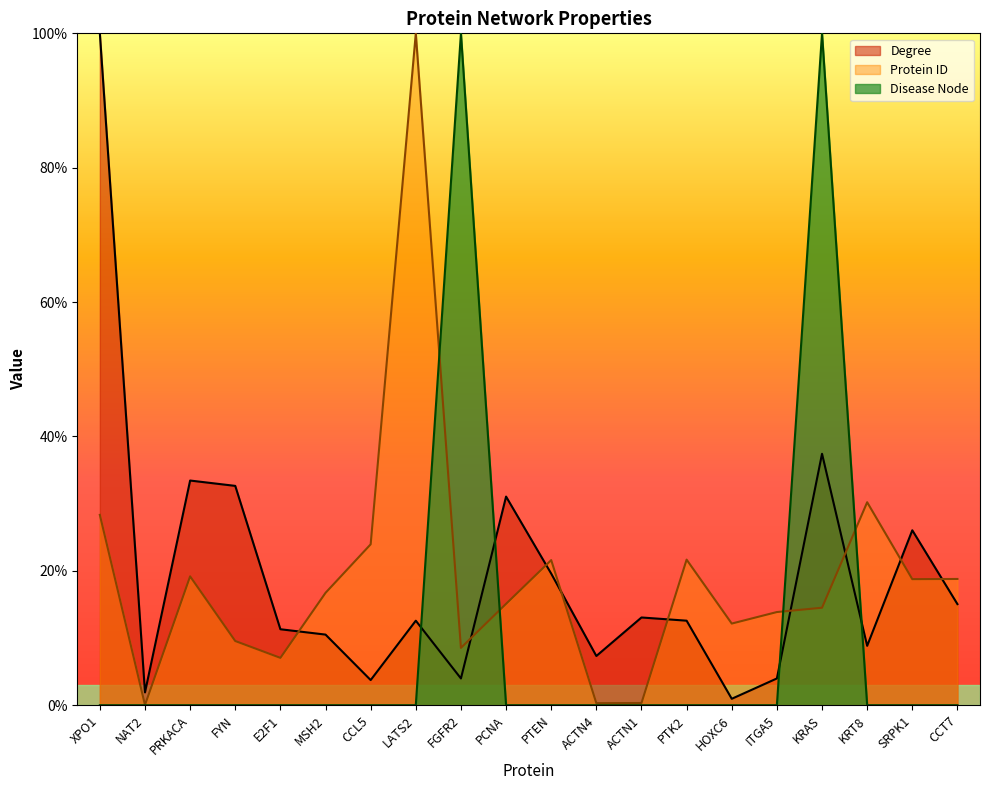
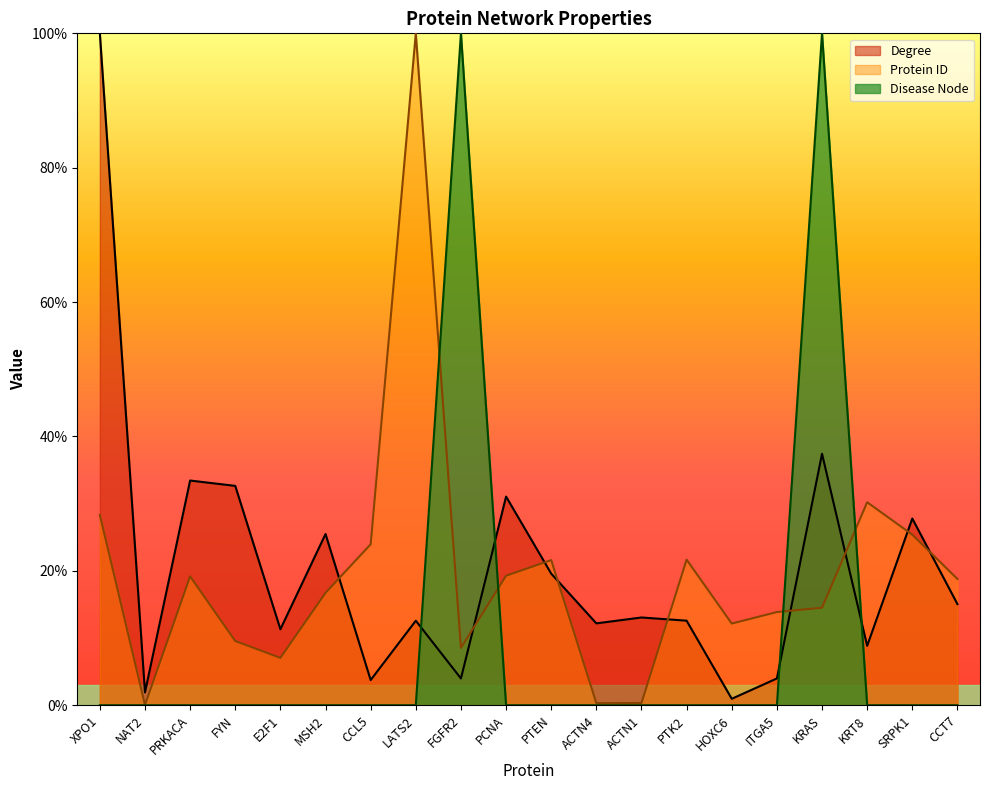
Degree, MSH2: 11% -> 25%
Protein ID, PCNA: 15% -> 19%
Degree, ACTN4: 7% -> 12%
Degree, SRPK1: 26% -> 28%
Protein ID, SRPK1: 19% -> 25%
